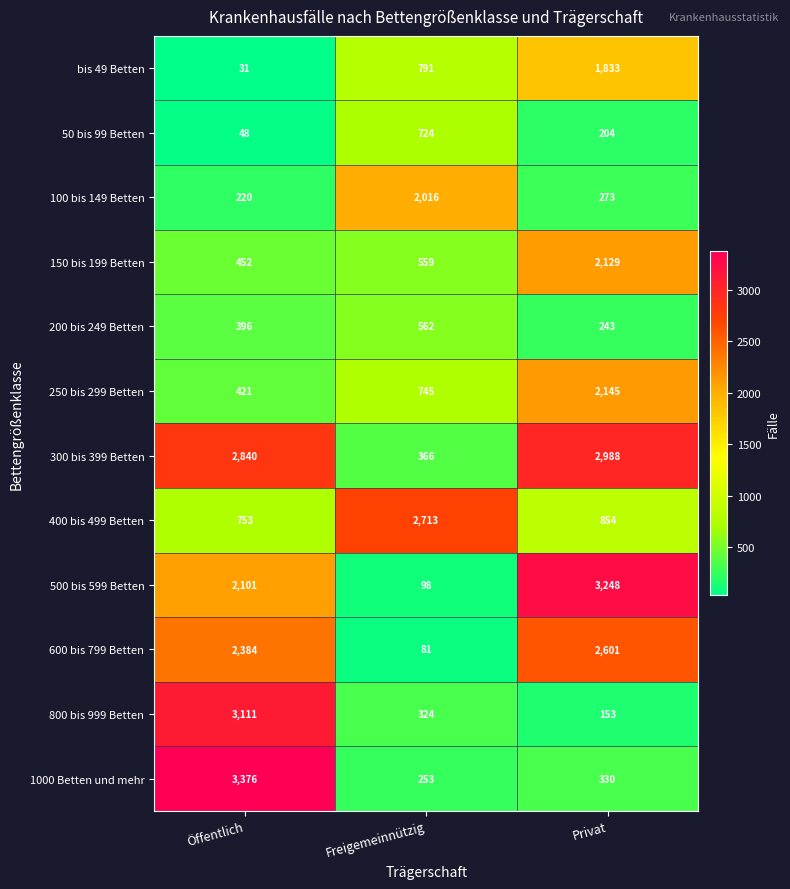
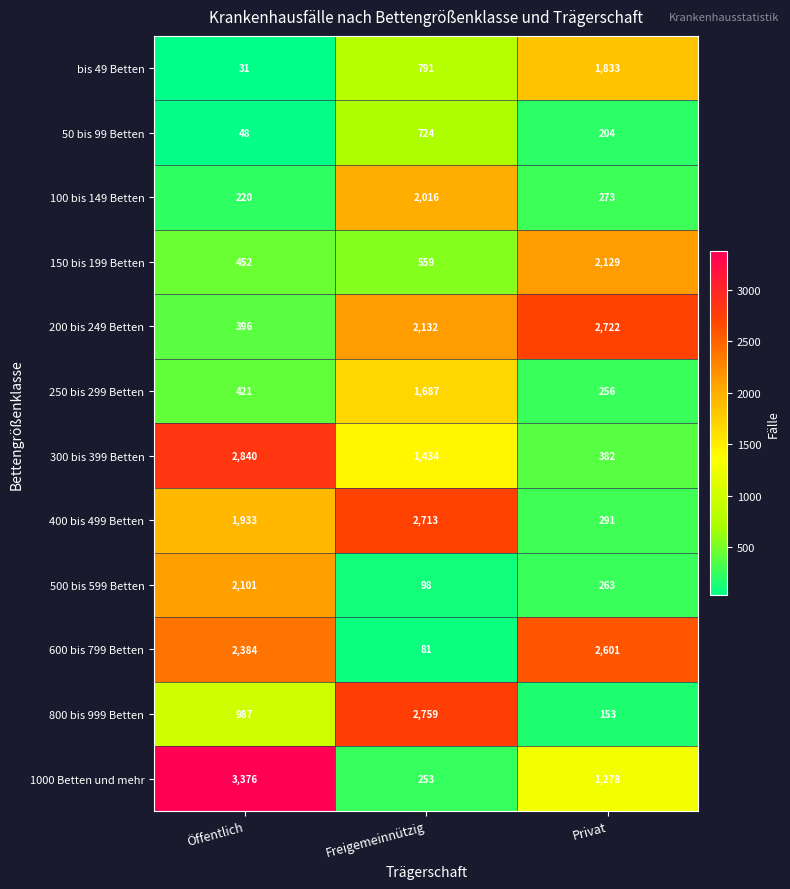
200 bis 249 Betten, Freigemeinnützig: 562 -> 2,132
200 bis 249 Betten, Privat: 243 -> 2,722
250 bis 299 Betten, Freigemeinnützig: 745 -> 1,687
250 bis 299 Betten, Privat: 2,145 -> 256
300 bis 399 Betten, Freigemeinnützig: 366 -> 1,434
300 bis 399 Betten, Privat: 2,988 -> 382
400 bis 499 Betten, Öffentlich: 753 -> 1,933
400 bis 499 Betten, Privat: 854 -> 291
500 bis 599 Betten, Privat: 3,248 -> 263
800 bis 999 Betten, Öffentlich: 3,111 -> 987
800 bis 999 Betten, Freigemeinnützig: 324 -> 2,759
1000 Betten und mehr, Privat: 330 -> 1,278
